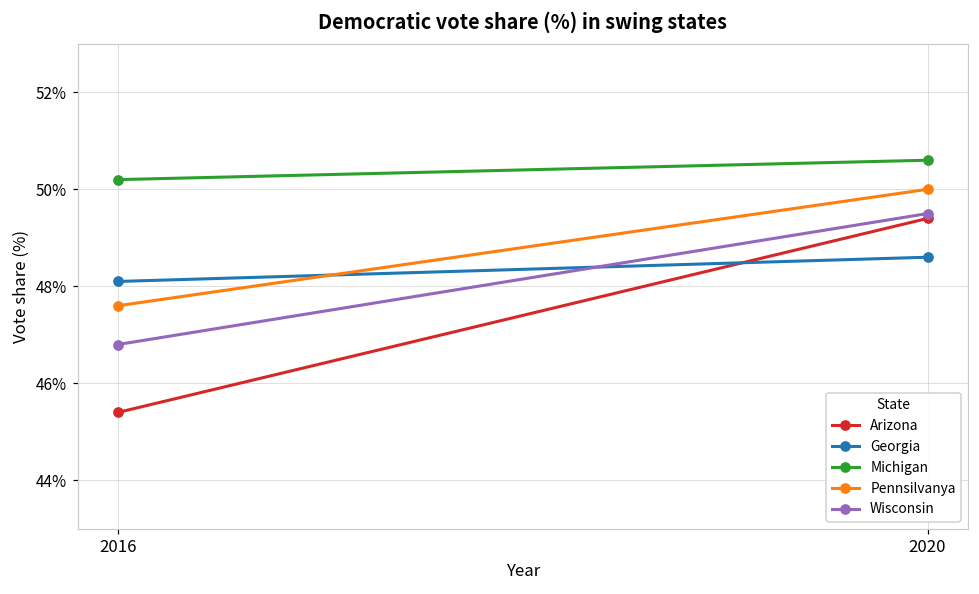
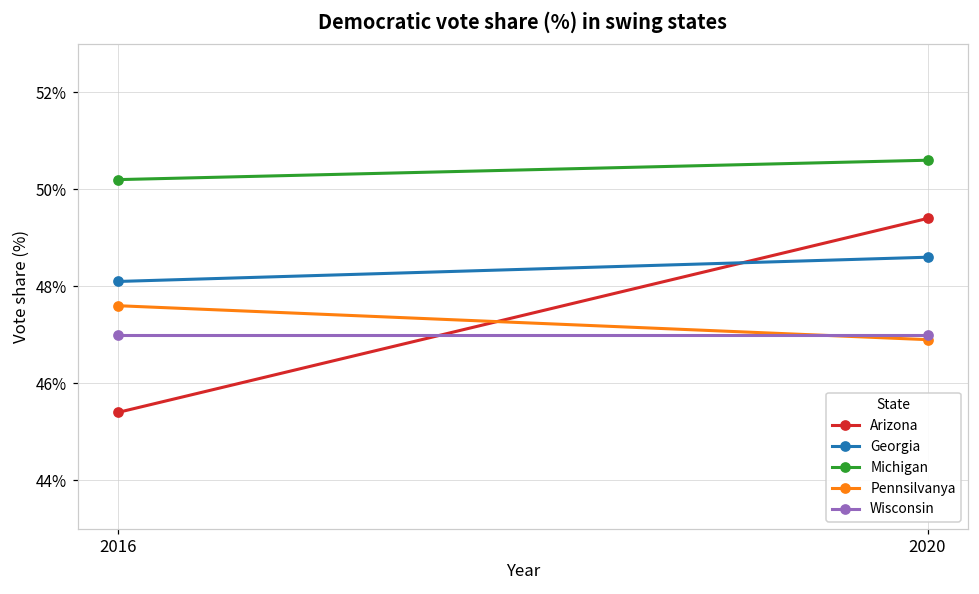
Wisconsin, 2016: 46.8% -> 47.0%
Pennsilvanya, 2020: 50.0% -> 46.9%
Wisconsin, 2020: 49.5% -> 47.0%
